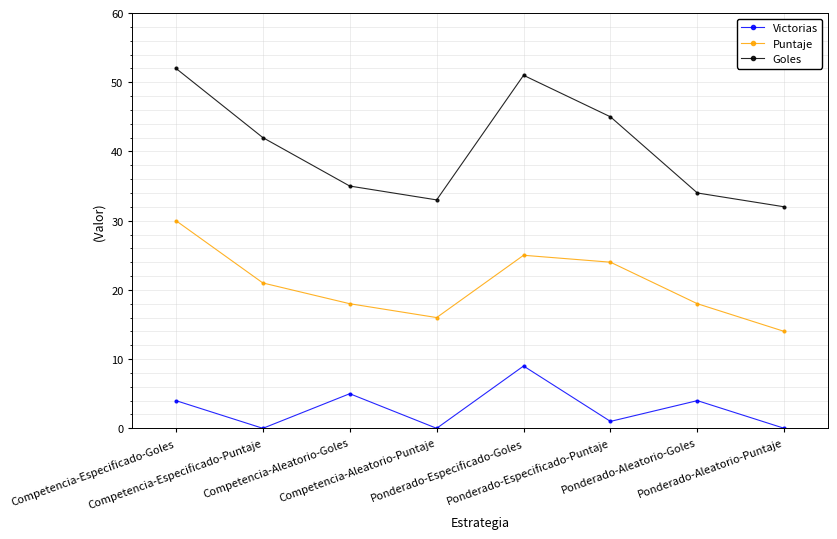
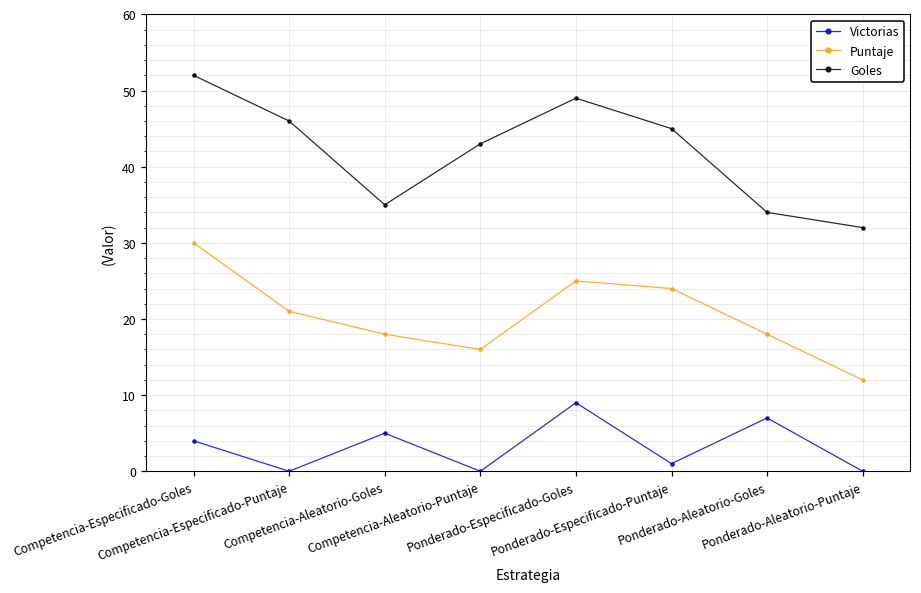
Goles, Competencia-Especificado-Puntaje: 42 -> 46
Goles, Competencia-Aleatorio-Puntaje: 33 -> 43
Goles, Ponderado-Especificado-Goles: 51 -> 49
Victorias, Ponderado-Aleatorio-Goles: 4 -> 7
Puntaje, Ponderado-Aleatorio-Puntaje: 14 -> 12
